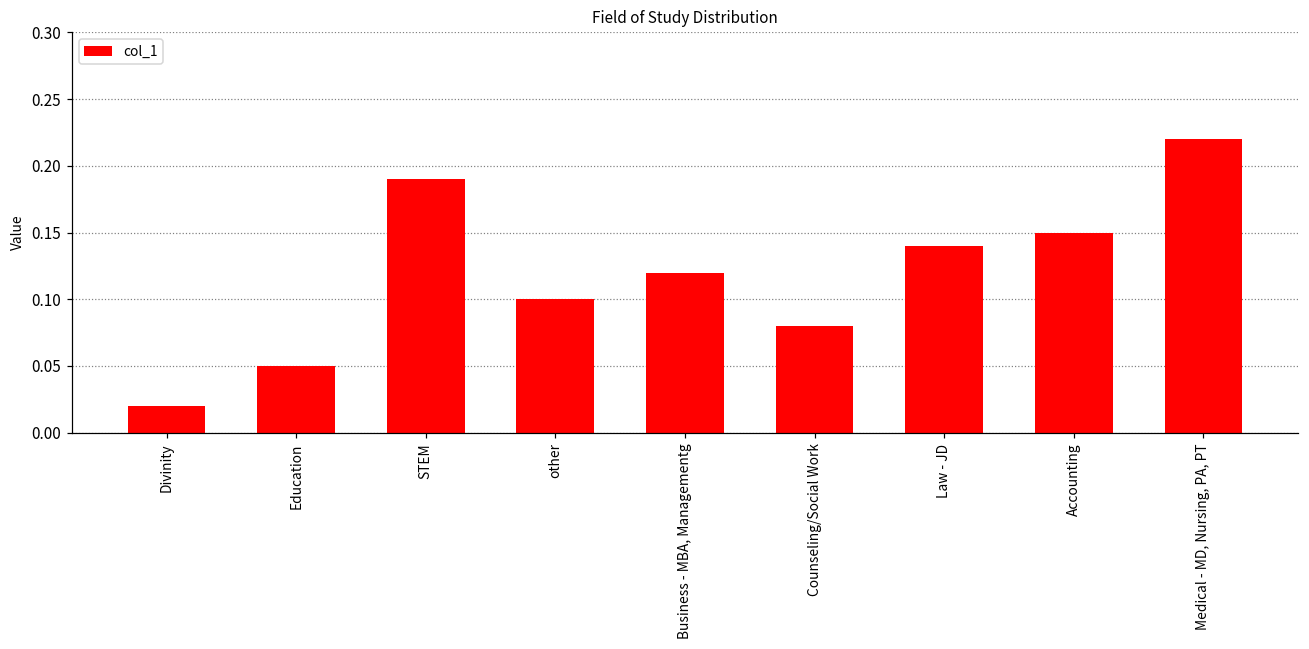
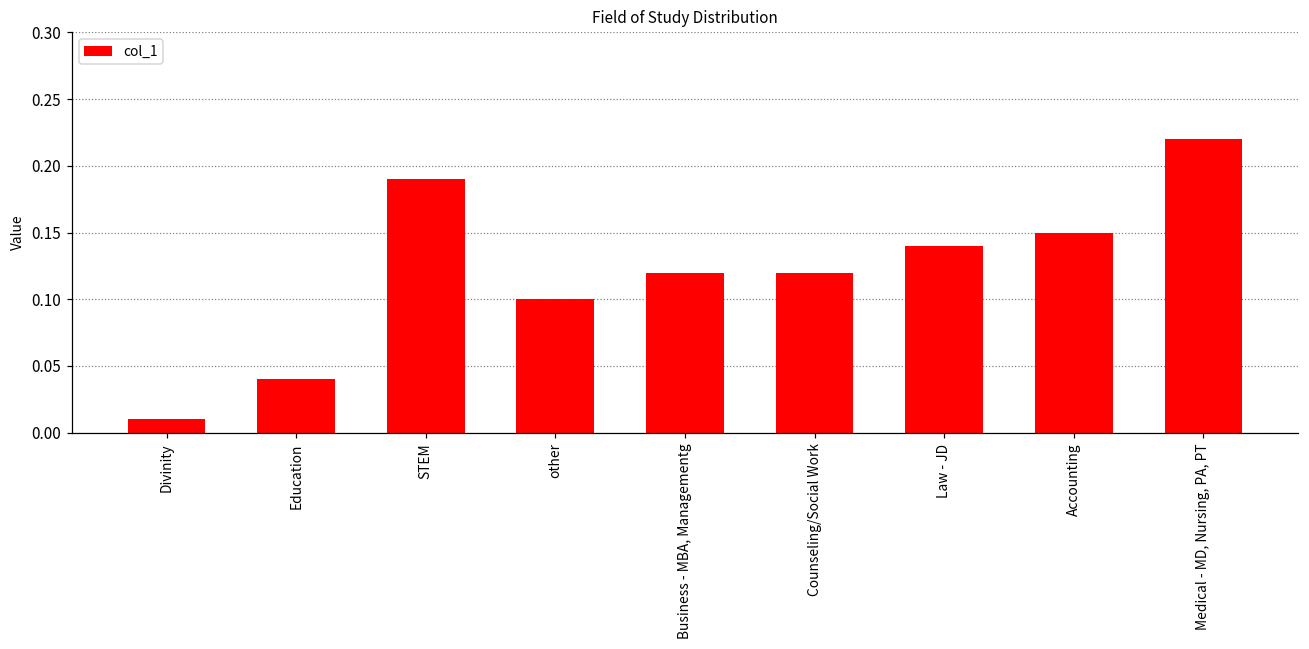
Divinity: 0.02 -> 0.01
Education: 0.05 -> 0.04
Counseling/Social Work: 0.08 -> 0.12
